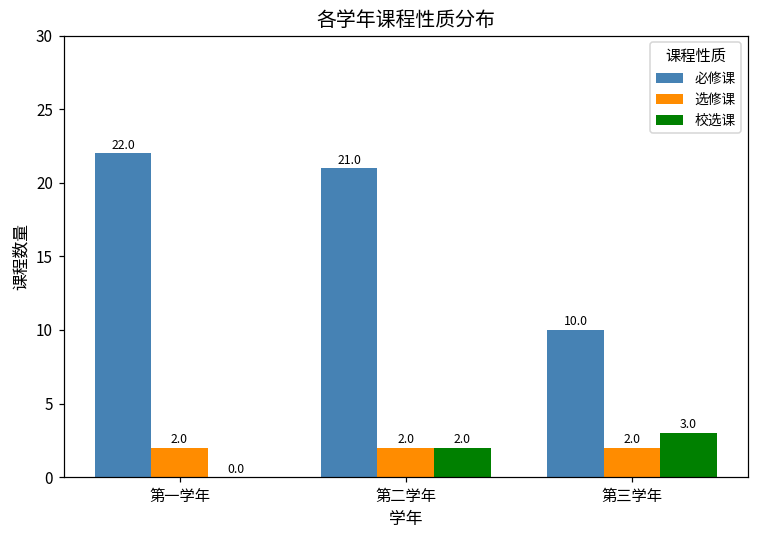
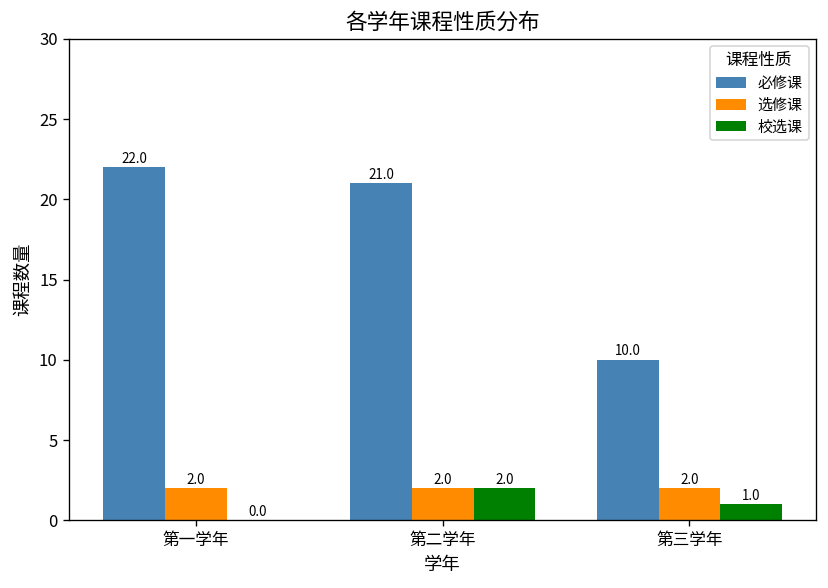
校选课, 第三学年: 3.0 -> 1.0
